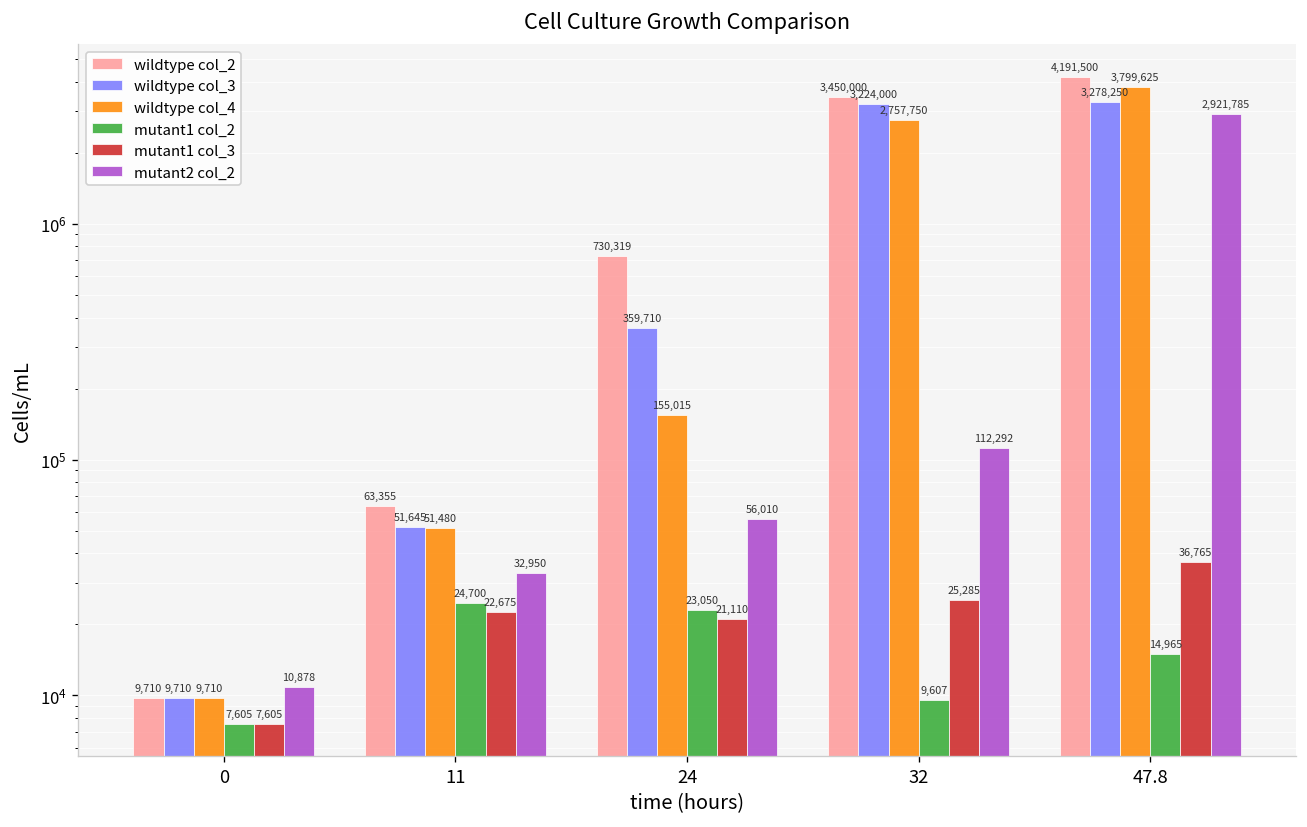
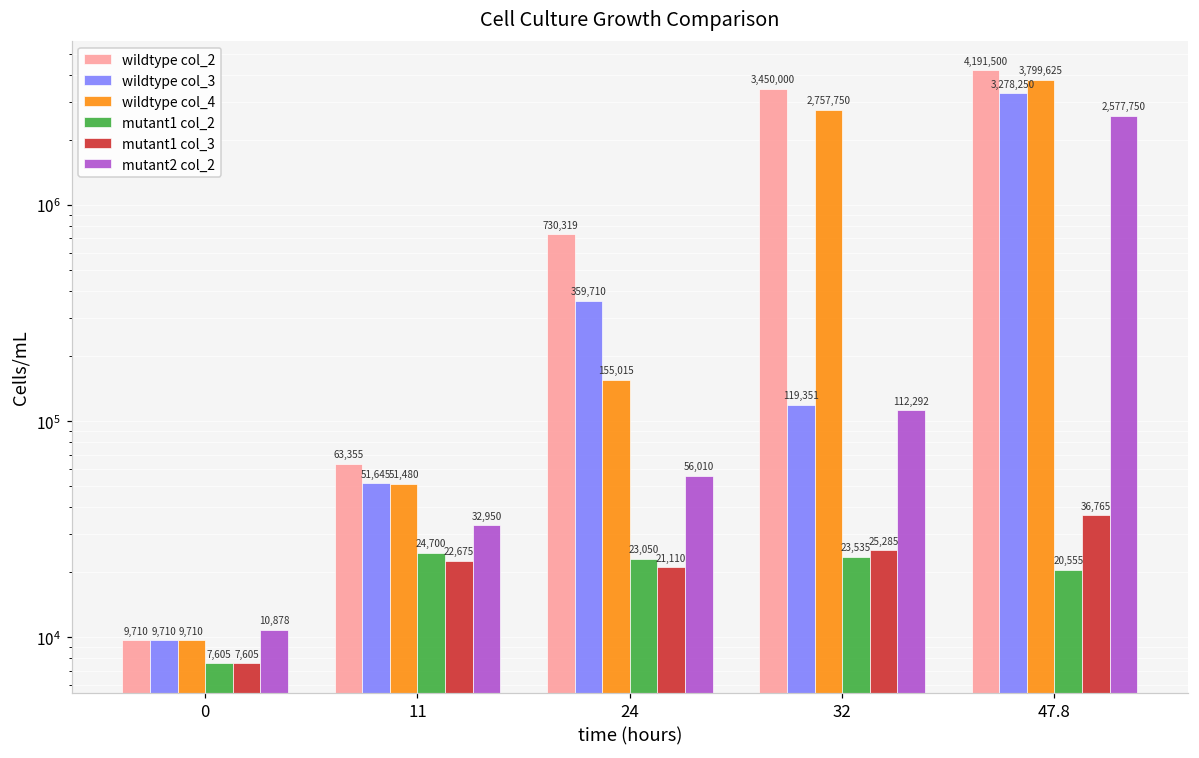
wildtype col_3, 32: 3,224,000 -> 119,351
mutant1 col_2, 32: 9,607 -> 23,535
mutant1 col_2, 47.8: 14,965 -> 20,555
mutant2 col_2, 47.8: 2,921,785 -> 2,577,750
